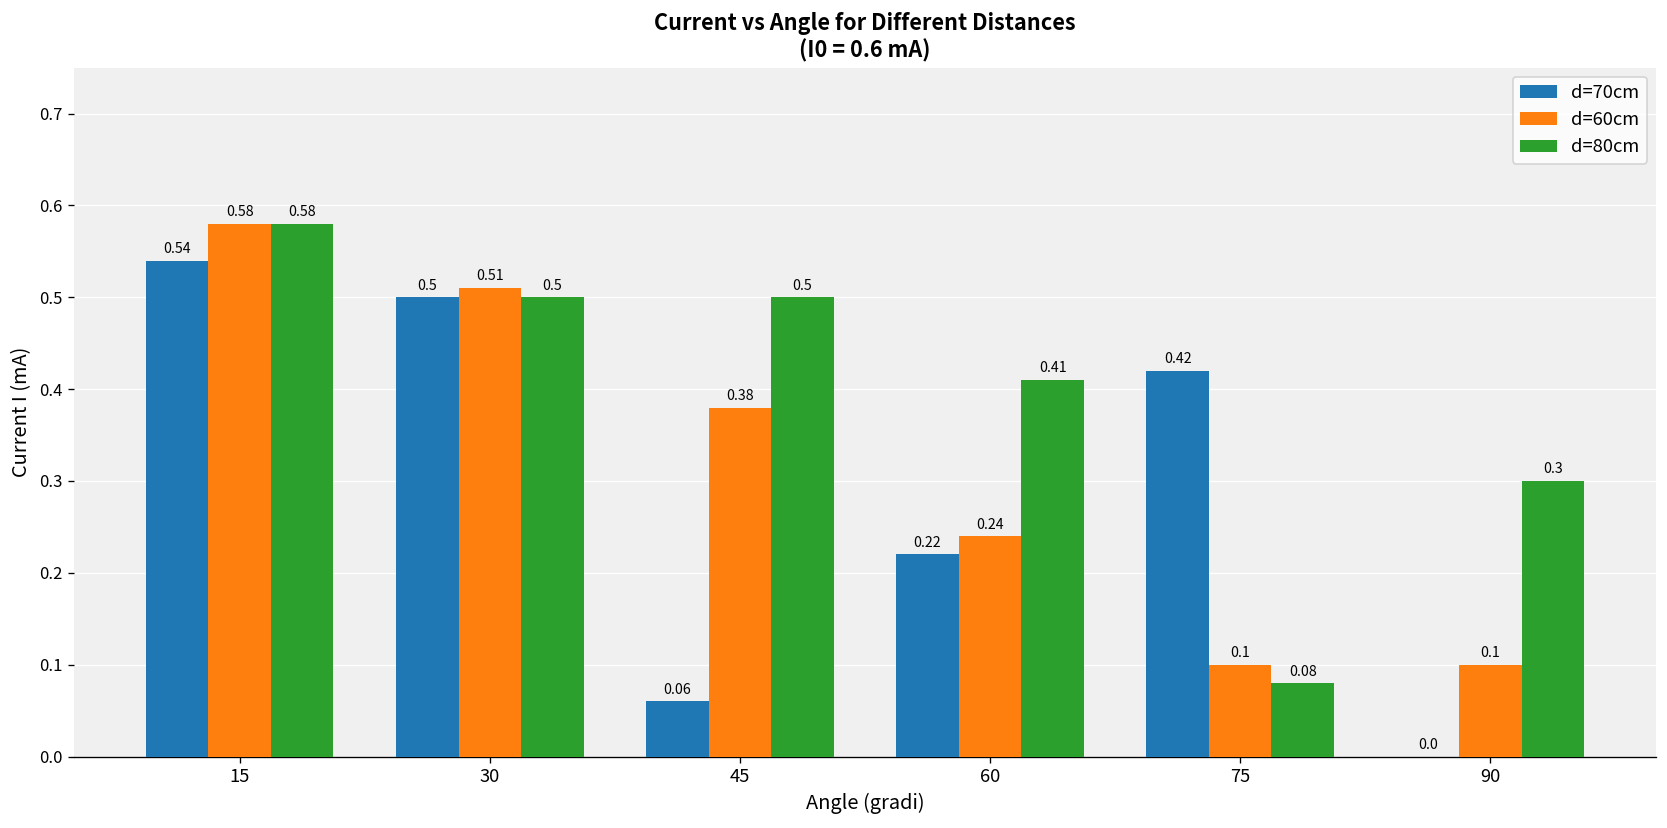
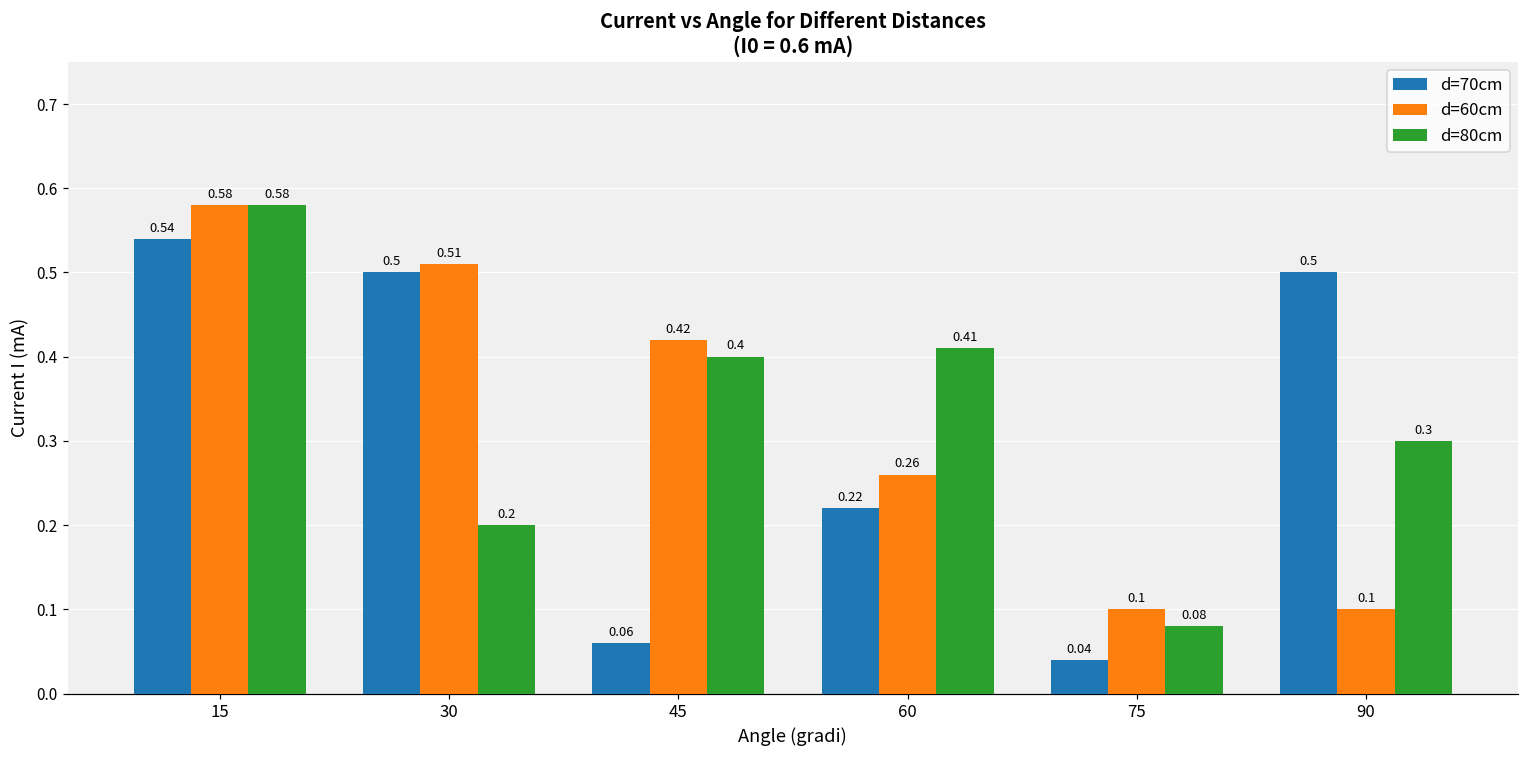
d=80cm, 30: 0.5 -> 0.2
d=60cm, 45: 0.38 -> 0.42
d=80cm, 45: 0.5 -> 0.4
d=60cm, 60: 0.24 -> 0.26
d=70cm, 75: 0.42 -> 0.04
d=70cm, 90: 0.0 -> 0.5
